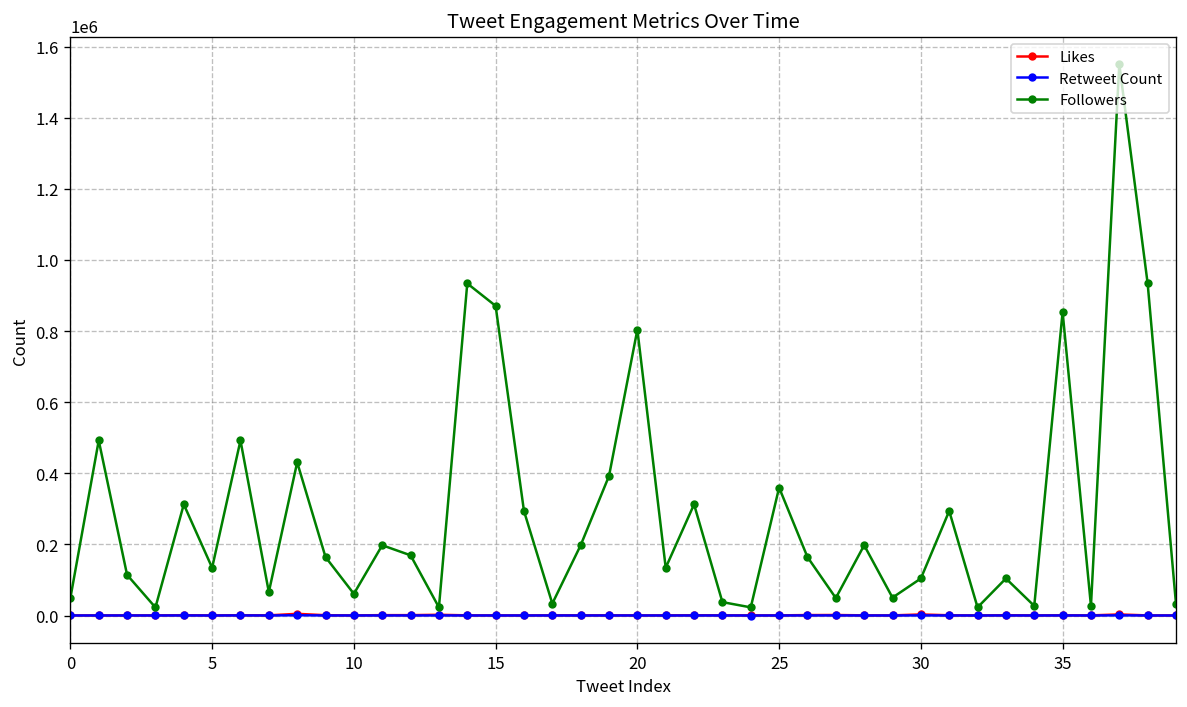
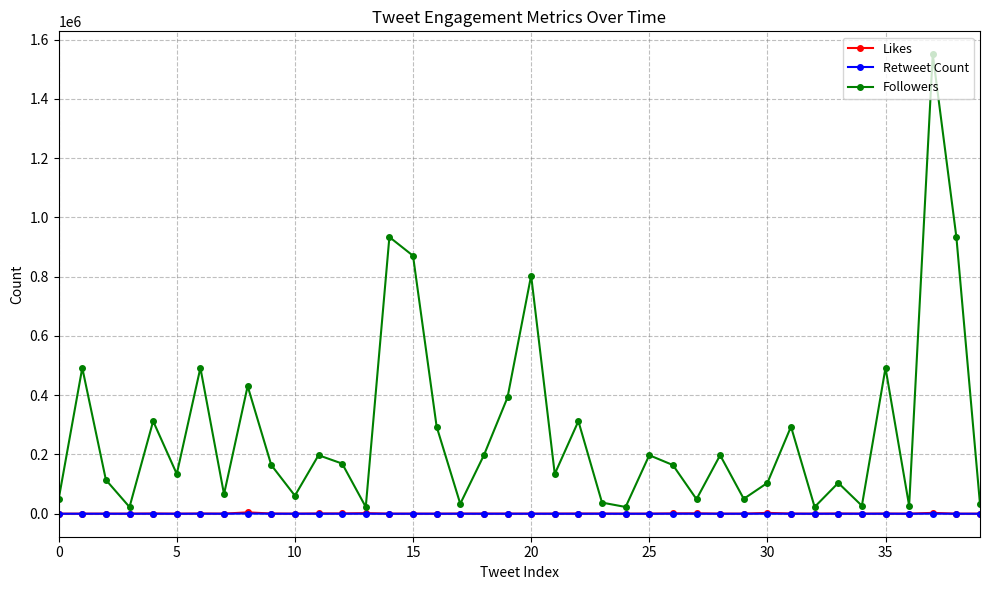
Followers, 25: 360000 -> 200000
Followers, 35: 850000 -> 490000
